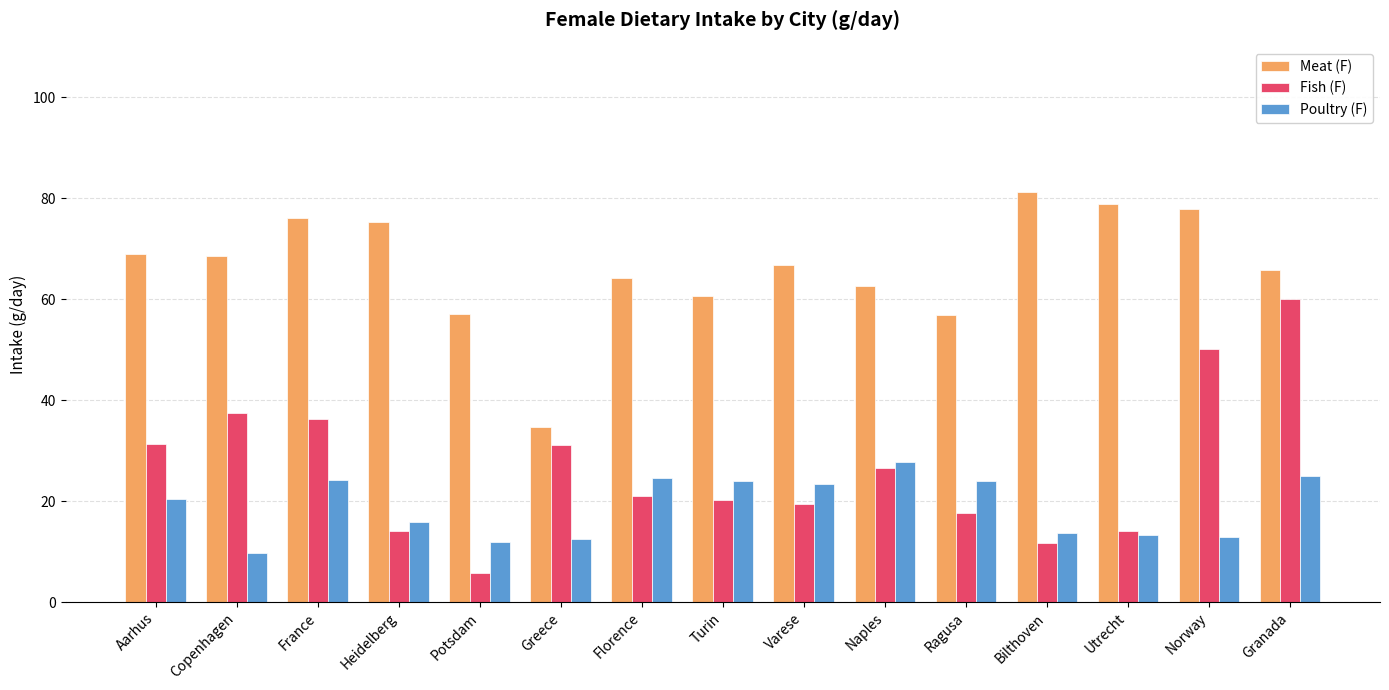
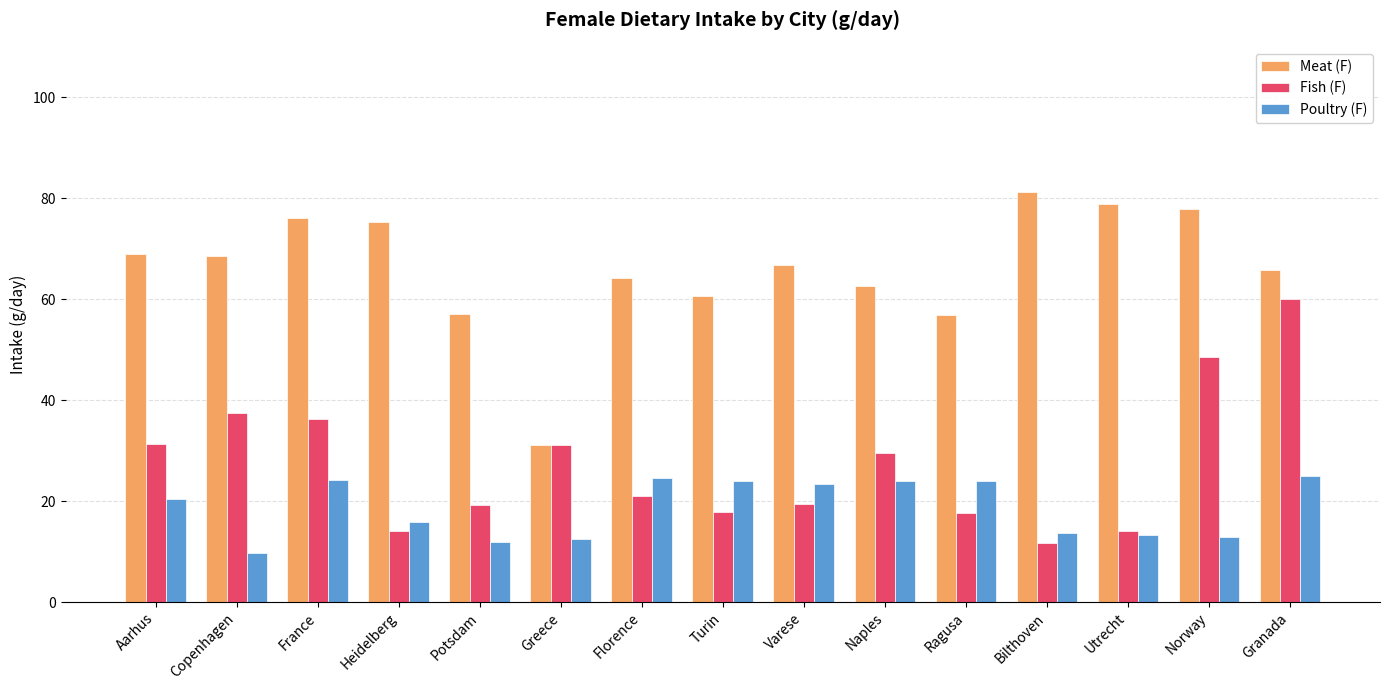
Fish (F), Potsdam: 6 -> 19
Meat (F), Greece: 35 -> 31
Fish (F), Turin: 20 -> 18
Fish (F), Naples: 27 -> 30
Poultry (F), Naples: 28 -> 24
Fish (F), Norway: 50 -> 49
